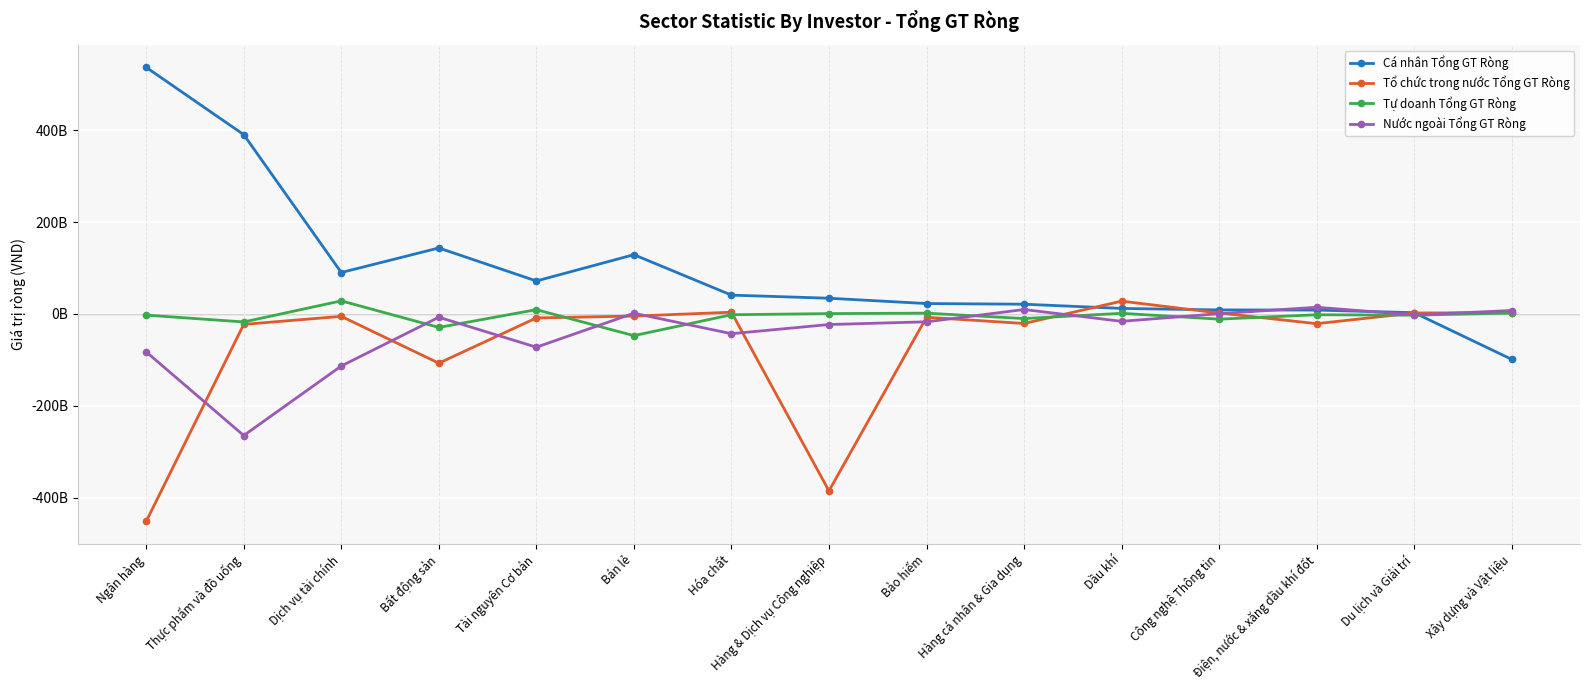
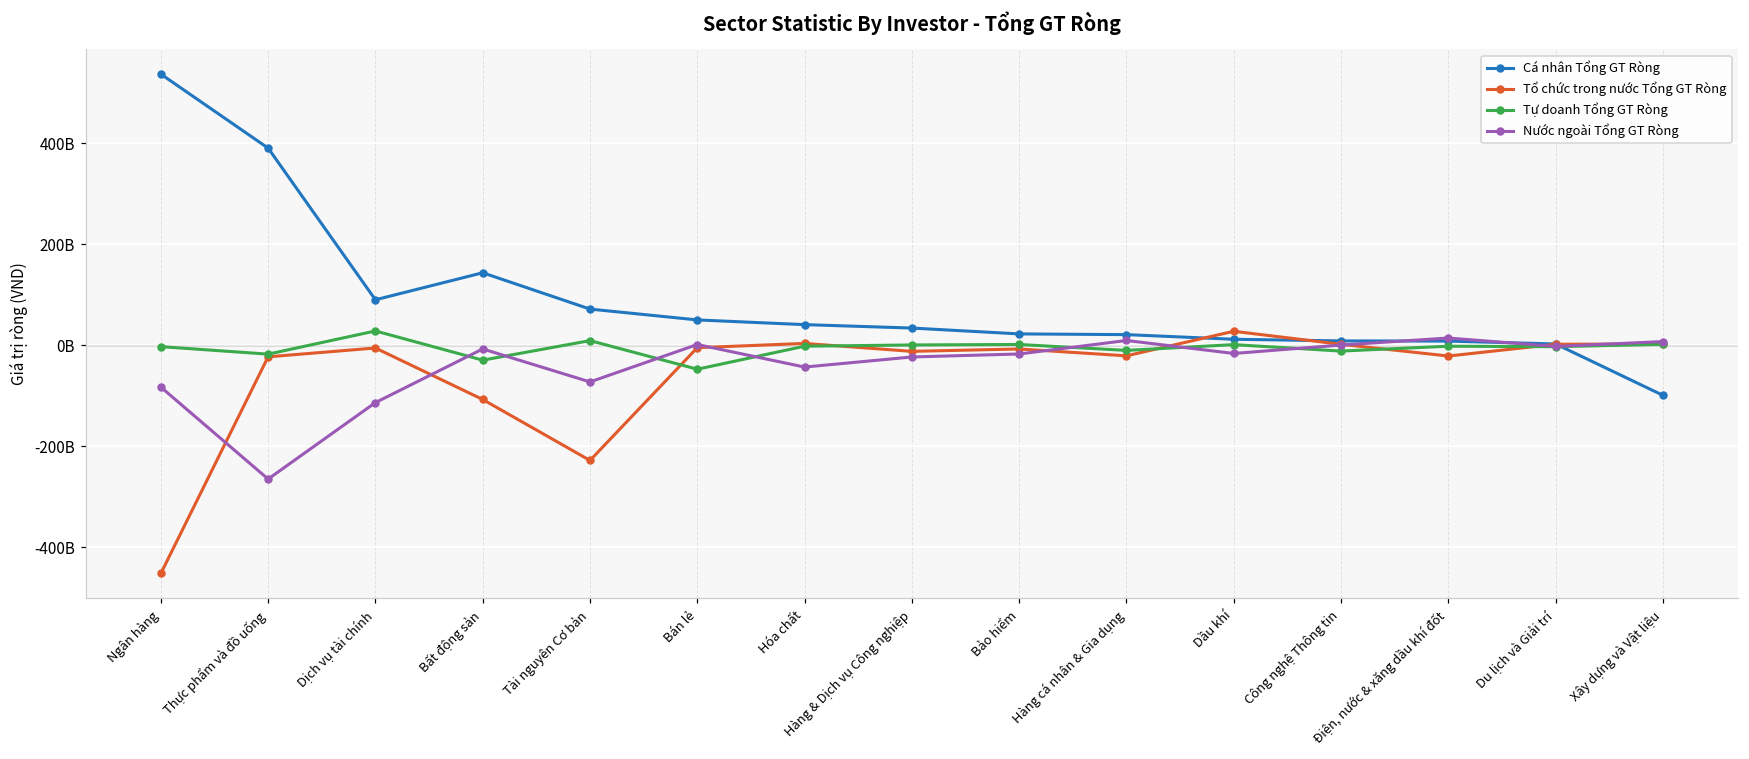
Tổ chức trong nước Tổng GT Ròng, Tài nguyên Cơ bản: -10000000000 -> -230000000000
Cá nhân Tổng GT Ròng, Bán lẻ: 130000000000 -> 50000000000
Tổ chức trong nước Tổng GT Ròng, Hàng & Dịch vụ Công nghiệp: -390000000000 -> -10000000000
